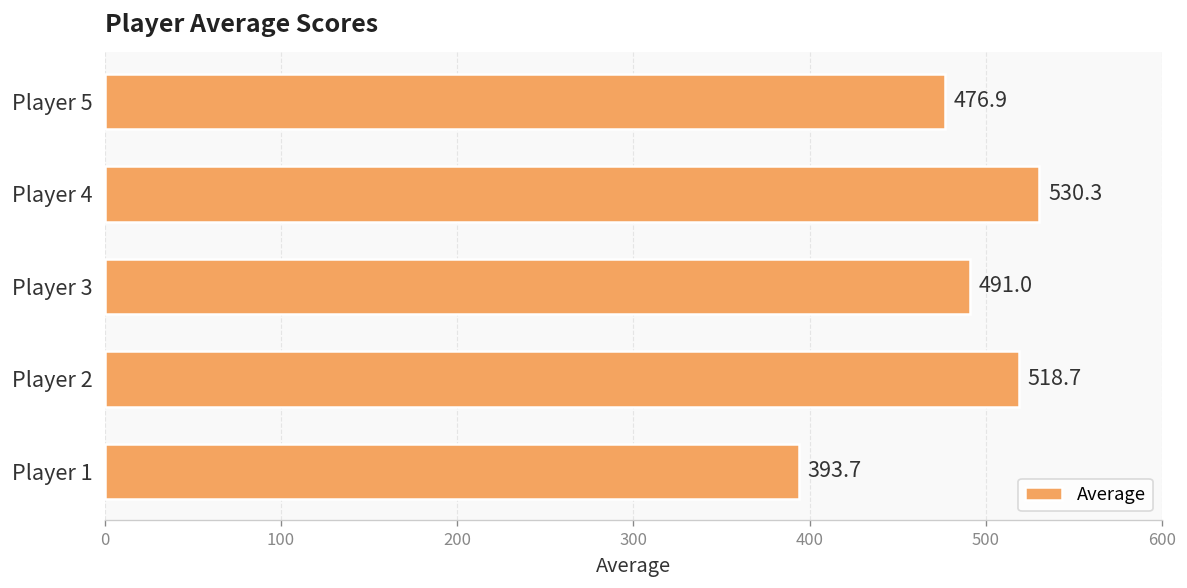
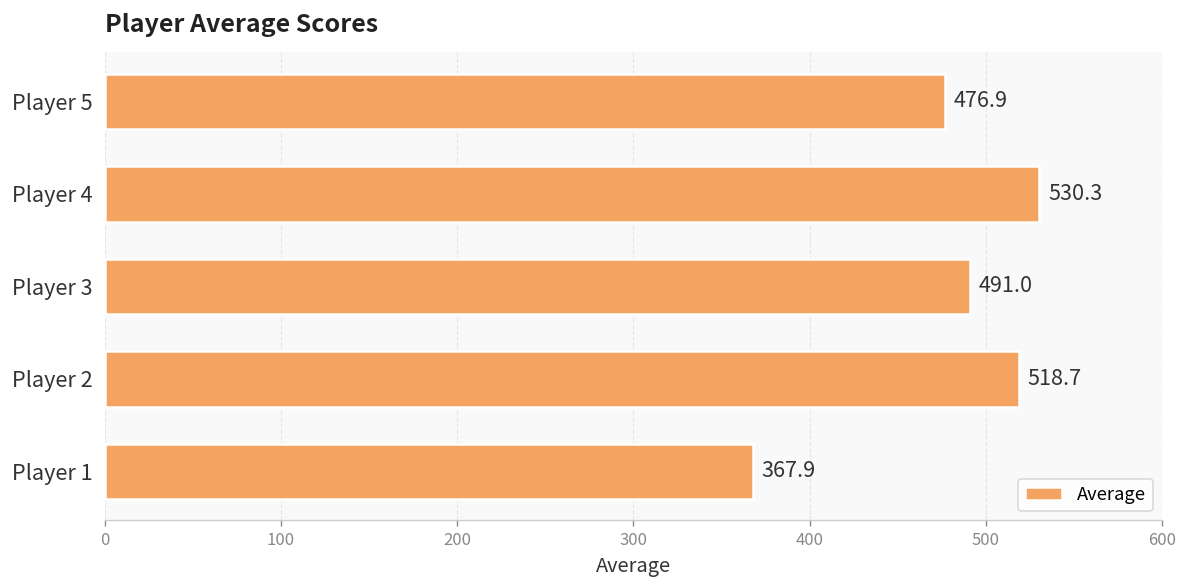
Player 1: 393.7 -> 367.9
